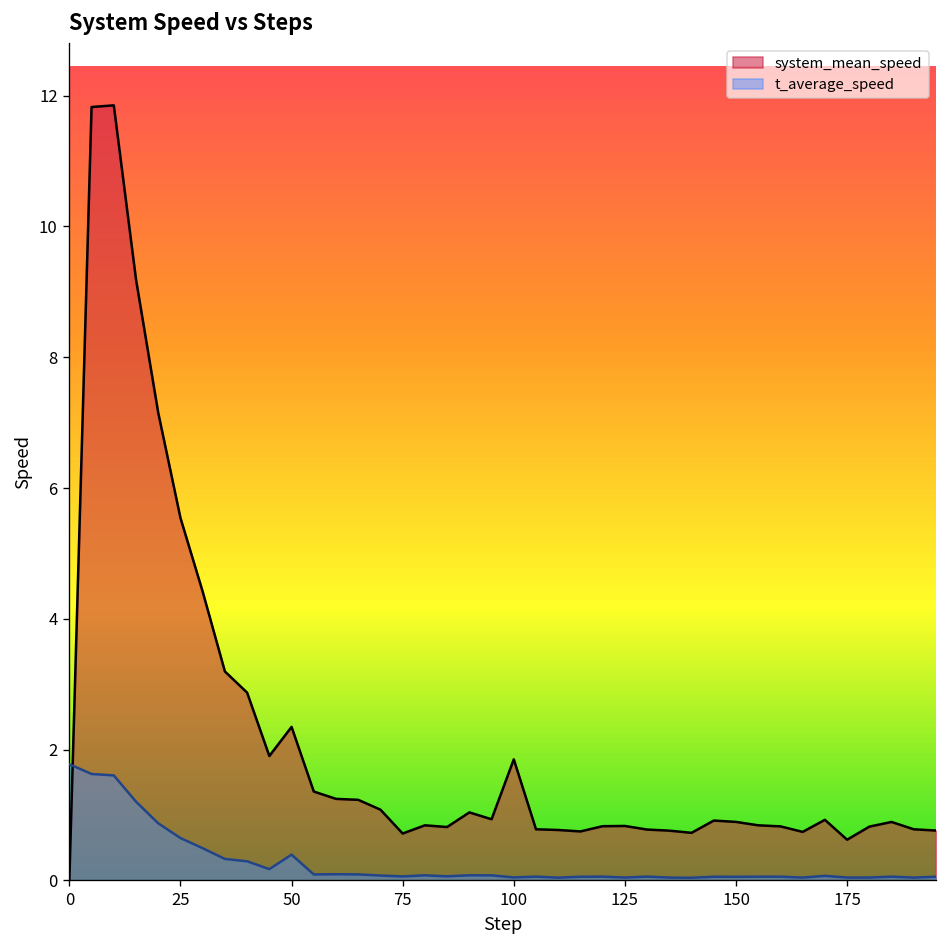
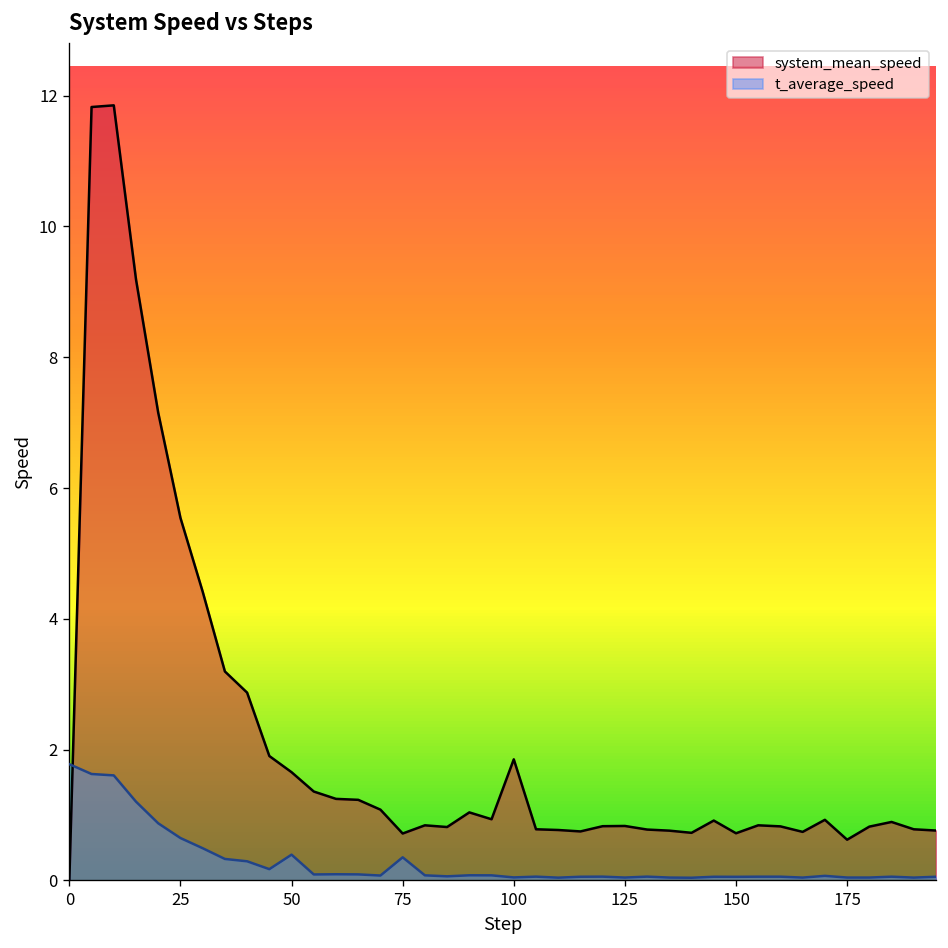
system_mean_speed, 50: 2.3 -> 1.7
t_average_speed, 75: 0.1 -> 0.4
system_mean_speed, 150: 0.9 -> 0.7
